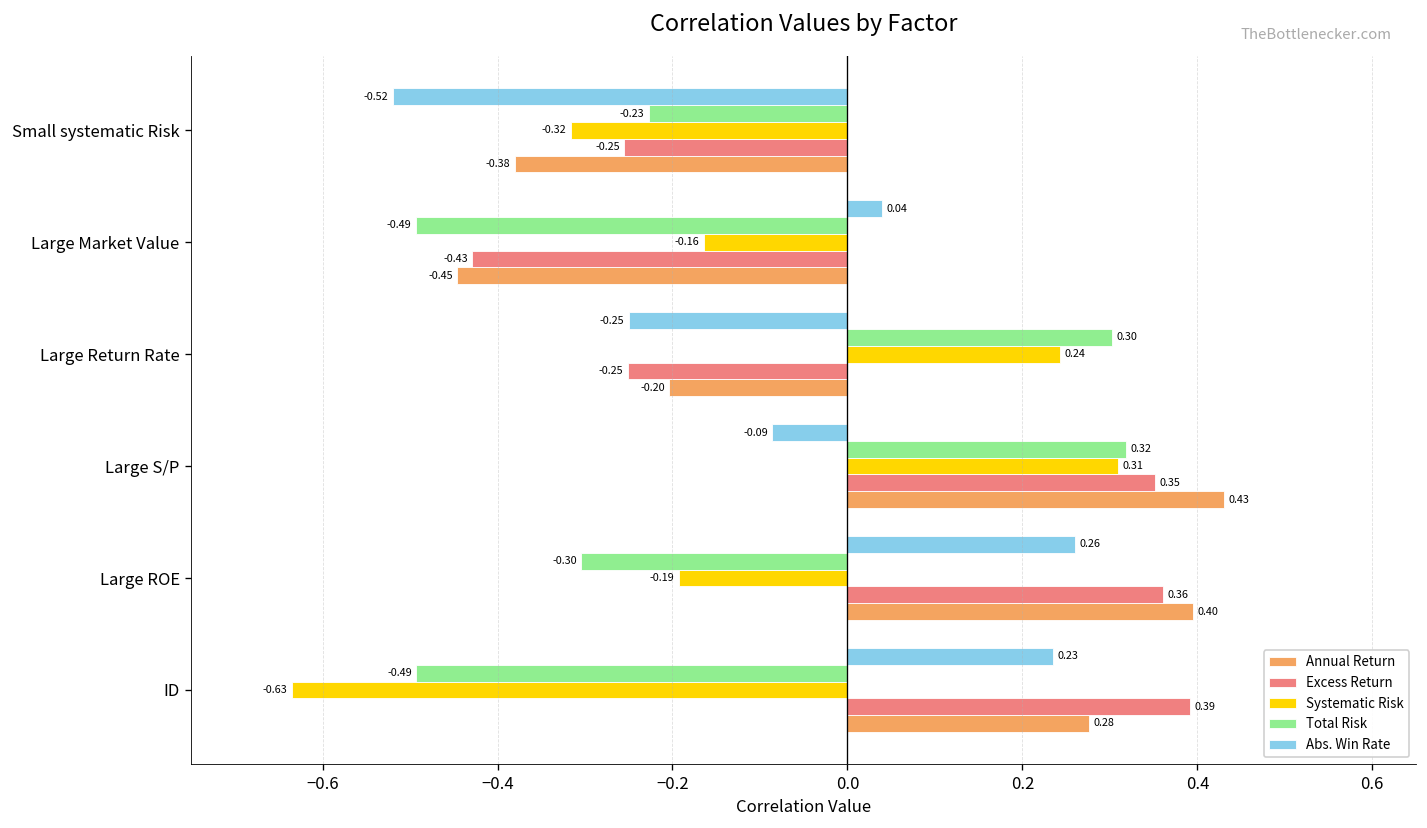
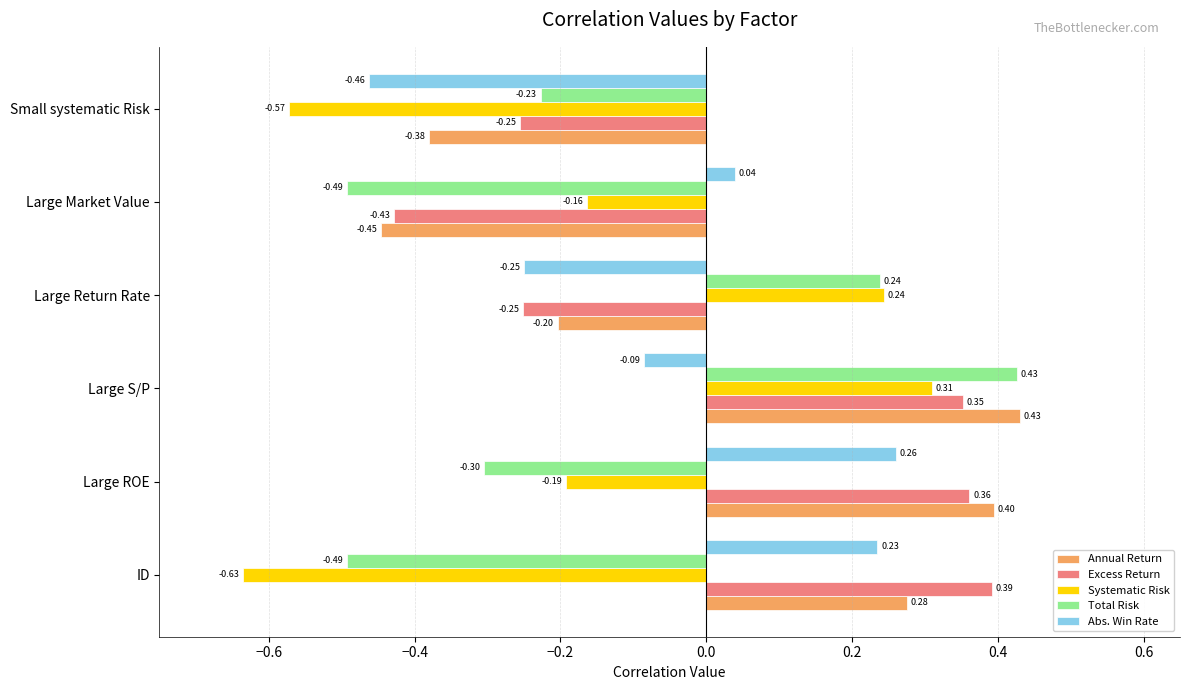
Abs. Win Rate, Small systematic Risk: -0.52 -> -0.46
Systematic Risk, Small systematic Risk: -0.32 -> -0.57
Total Risk, Large Return Rate: 0.30 -> 0.24
Total Risk, Large S/P: 0.32 -> 0.43
